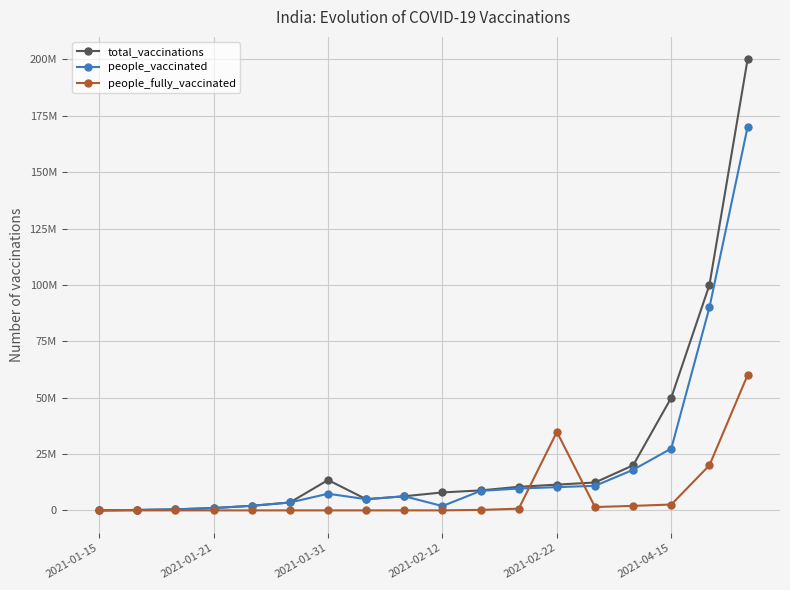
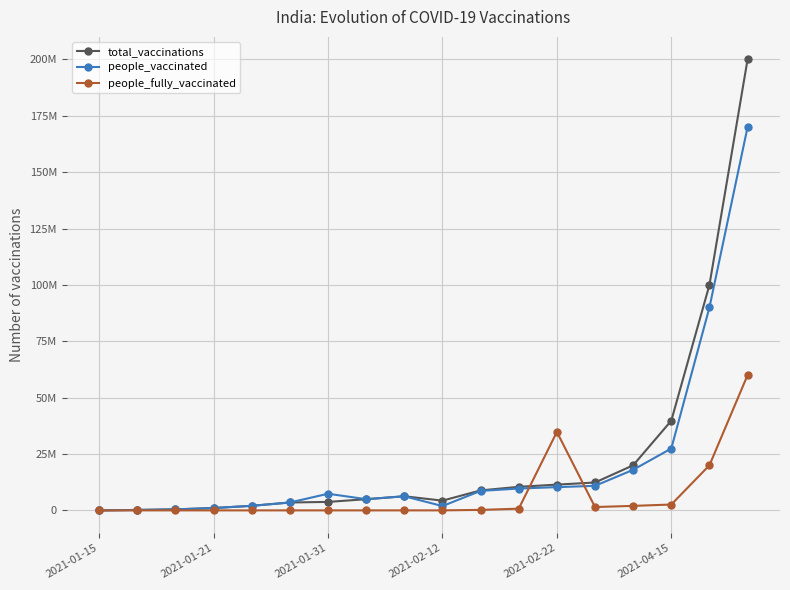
total_vaccinations, 2021-01-31: 13000000 -> 4000000
total_vaccinations, 2021-02-12: 8000000 -> 4000000
total_vaccinations, 2021-04-15: 50000000 -> 40000000
